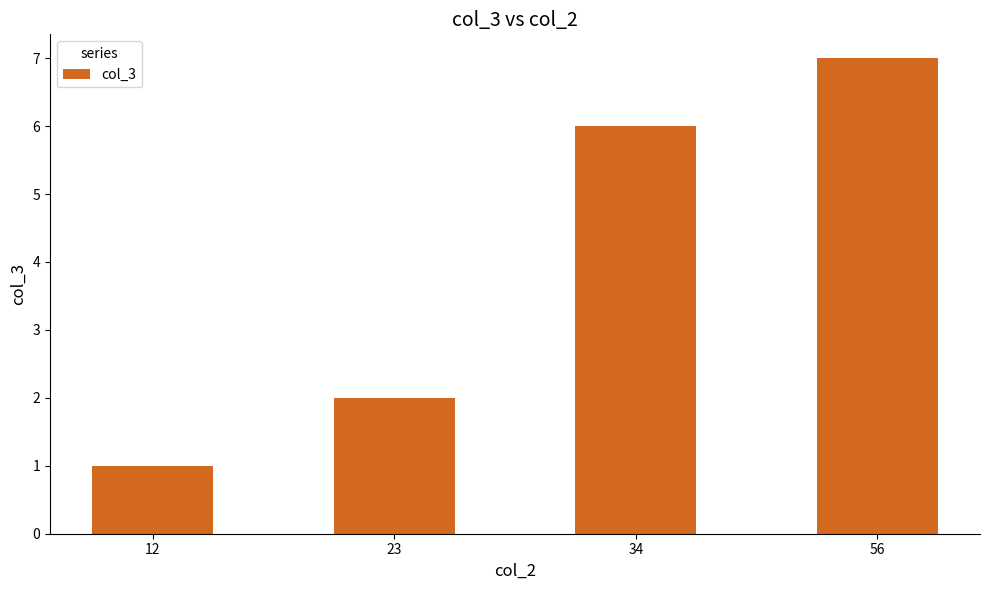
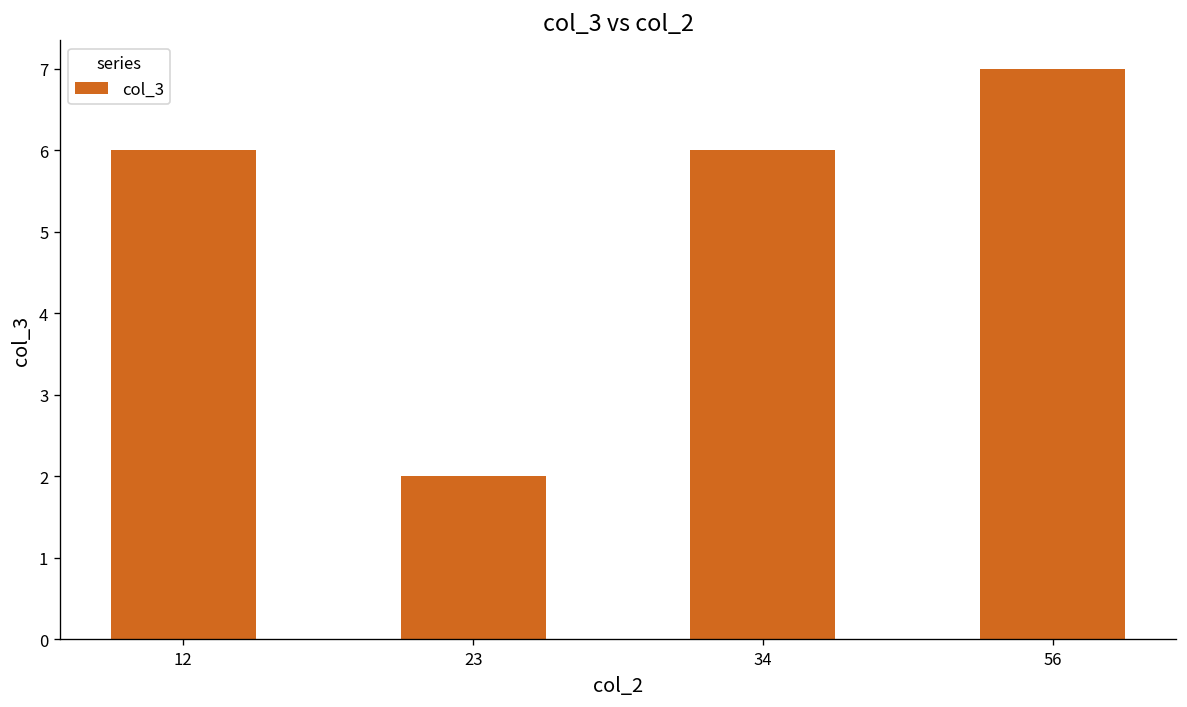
12: 1 -> 6
